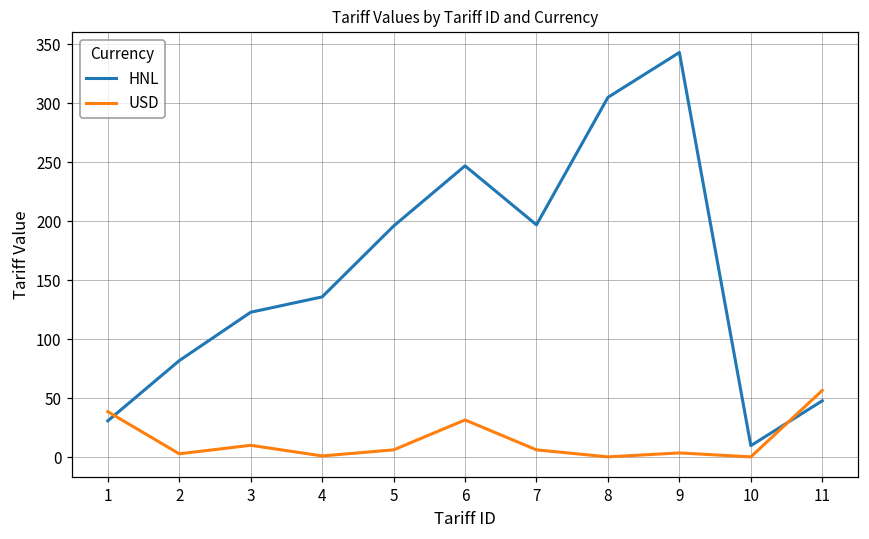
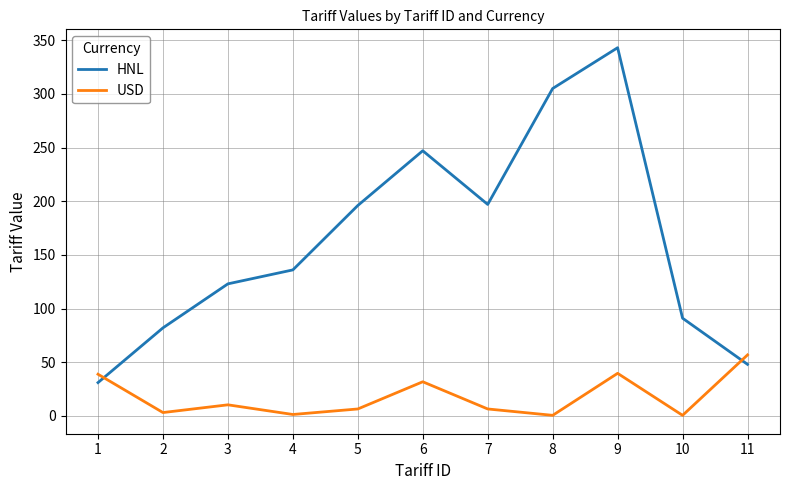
USD, 9: 4 -> 40
HNL, 10: 10 -> 91
